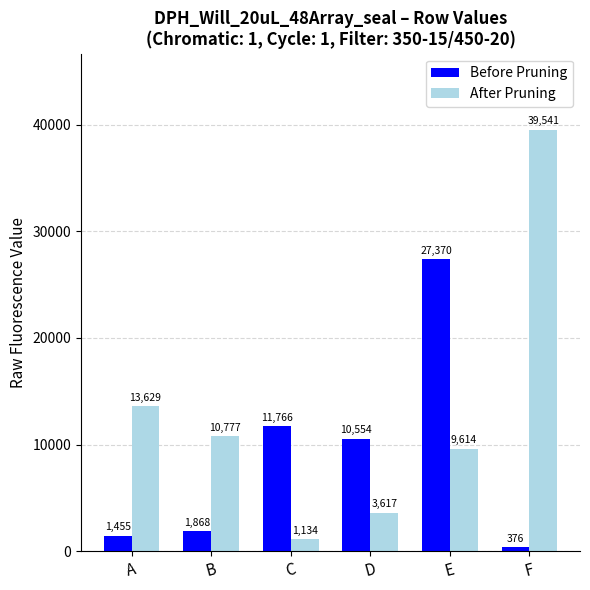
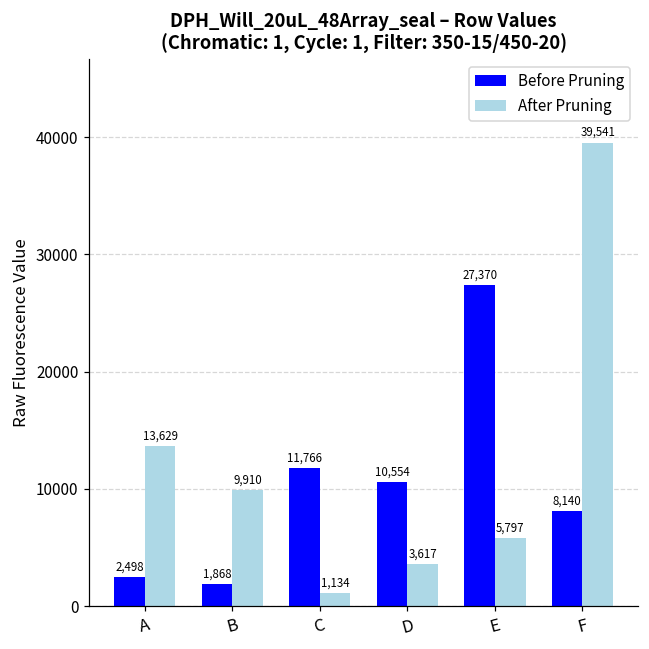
Before Pruning, A: 1,455 -> 2,498
After Pruning, B: 10,777 -> 9,910
After Pruning, E: 9,614 -> 5,797
Before Pruning, F: 376 -> 8,140
